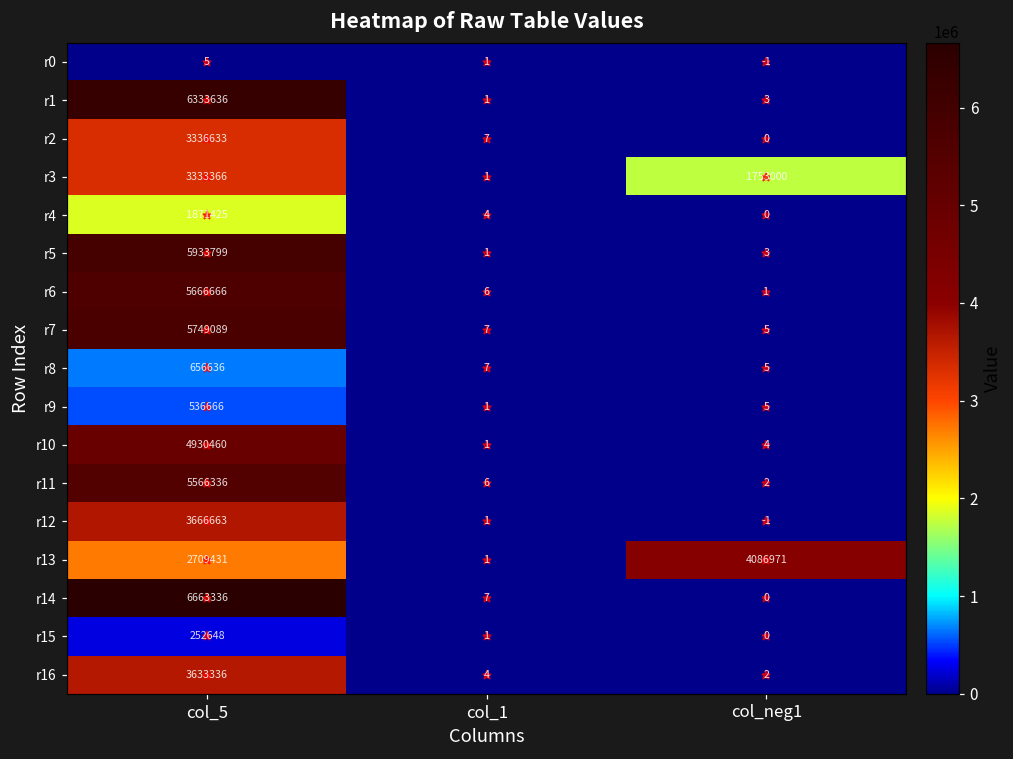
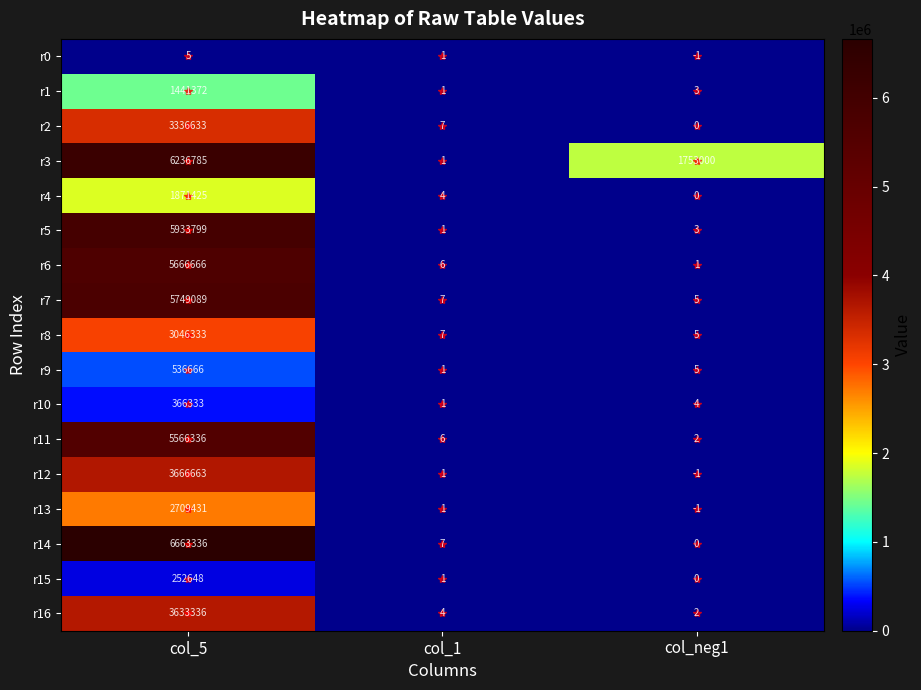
r1, col_5: 6333636 -> 1441372
r3, col_5: 3333366 -> 6236785
r8, col_5: 656636 -> 3046333
r10, col_5: 4930460 -> 366333
r13, col_neg1: 4086971 -> -1
